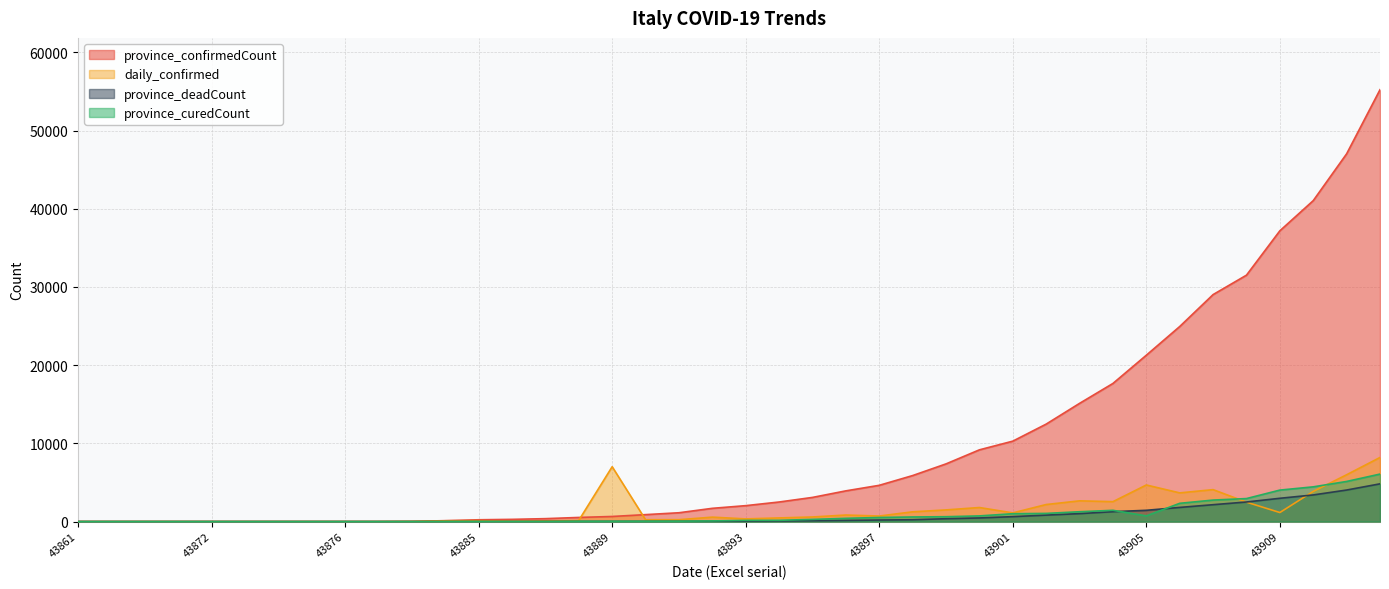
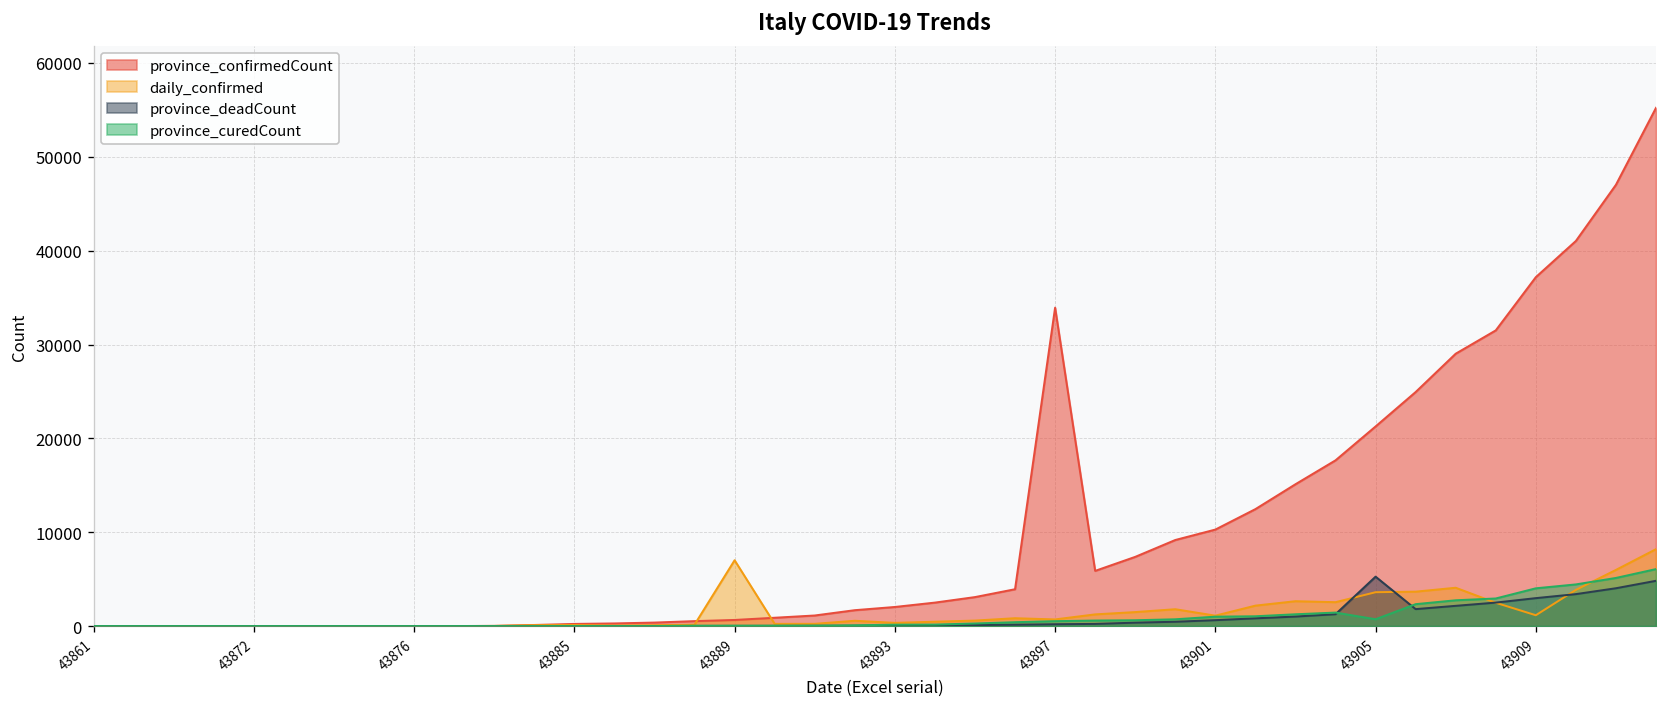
province_confirmedCount, 43897: 5000 -> 34000
daily_confirmed, 43905: 5000 -> 4000
province_deadCount, 43905: 1000 -> 5000
